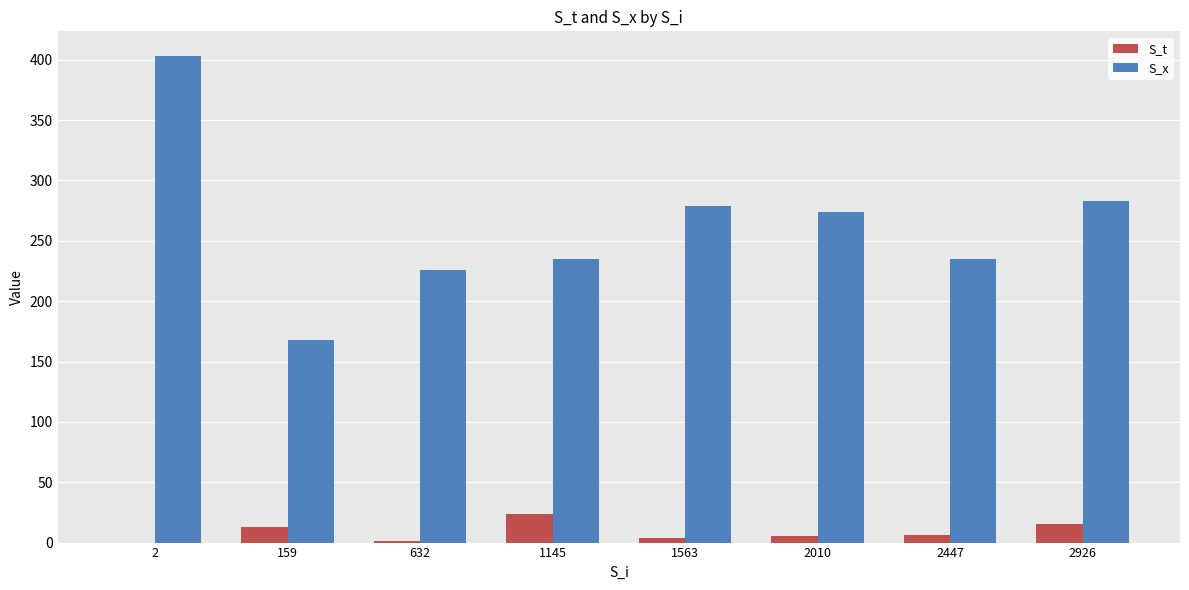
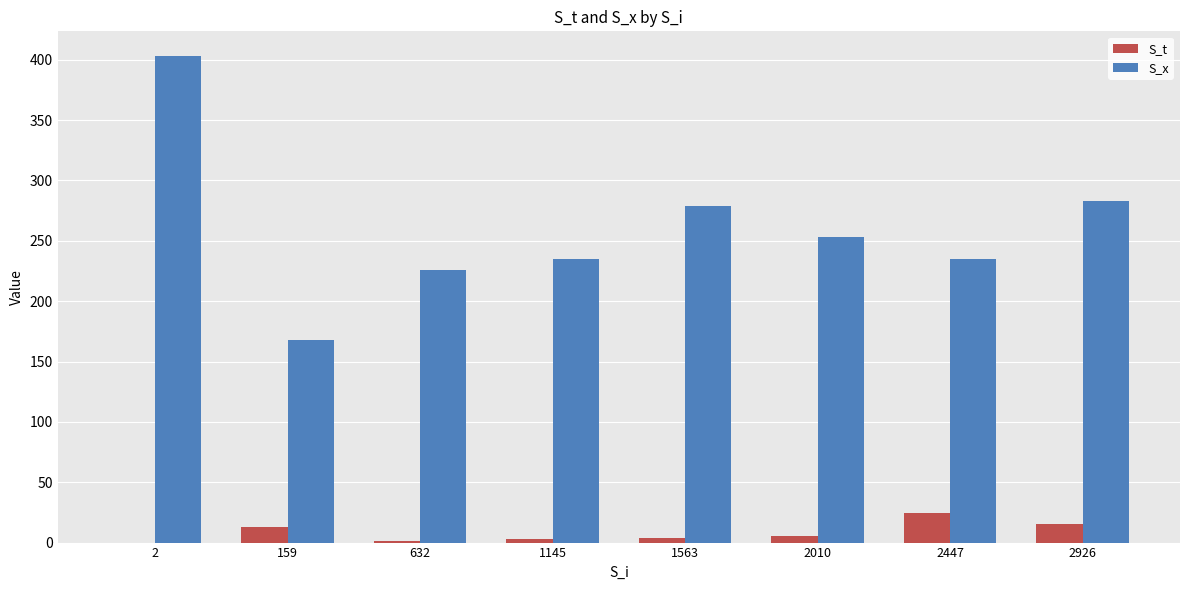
S_t, 1145: 24 -> 3
S_x, 2010: 273 -> 253
S_t, 2447: 7 -> 24
